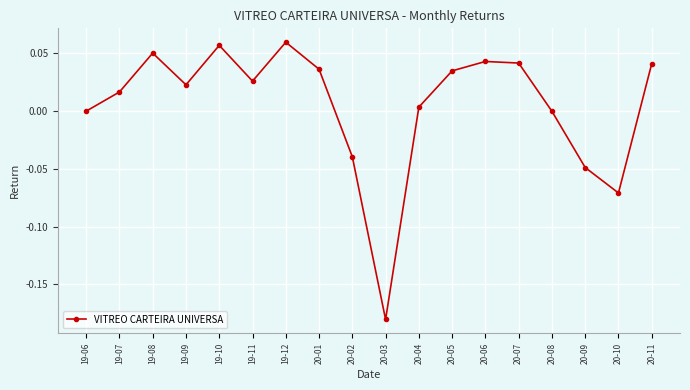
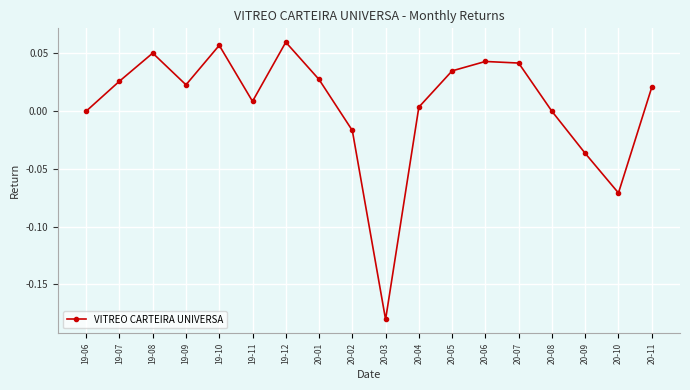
19-07: 0.017 -> 0.026
19-11: 0.026 -> 0.008
20-01: 0.036 -> 0.027
20-02: -0.039 -> -0.017
20-09: -0.049 -> -0.036
20-11: 0.041 -> 0.021
